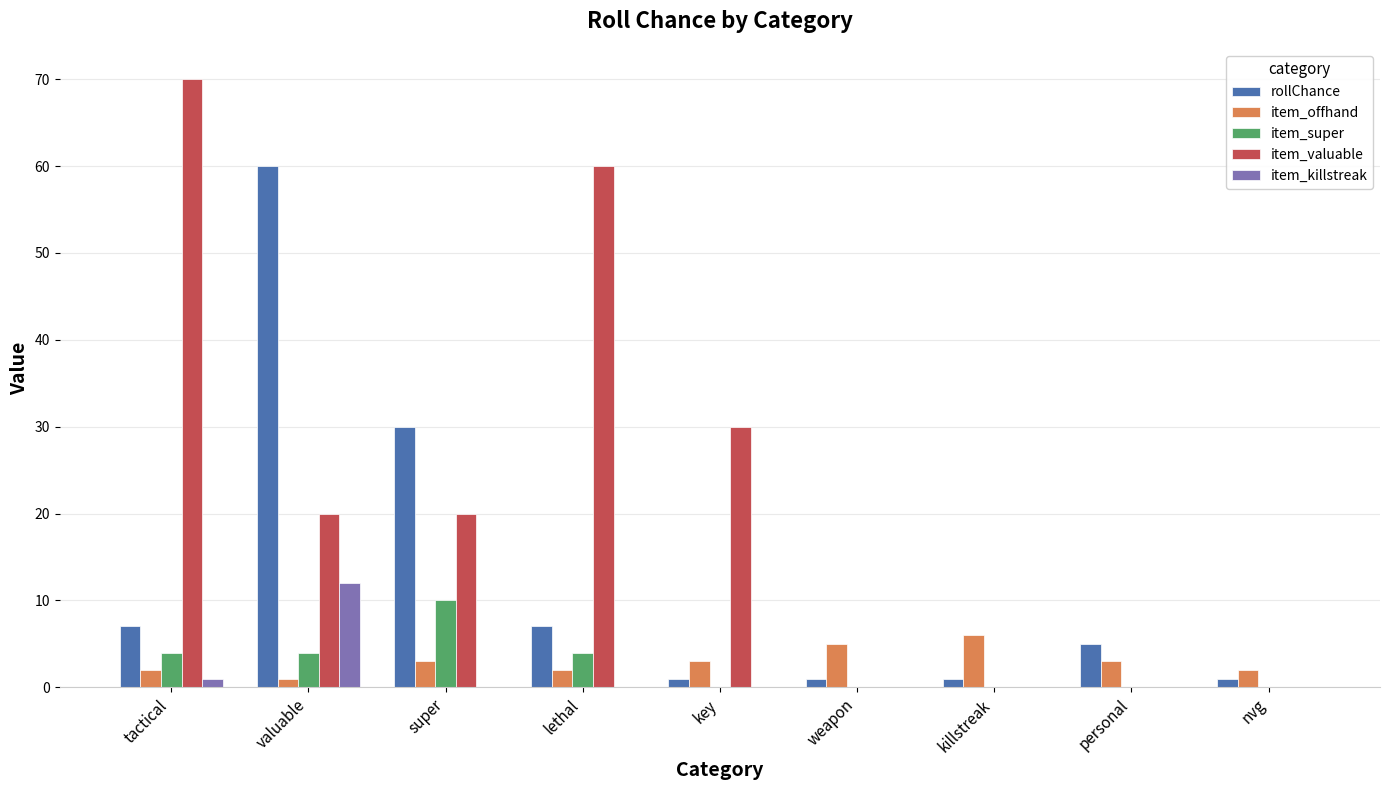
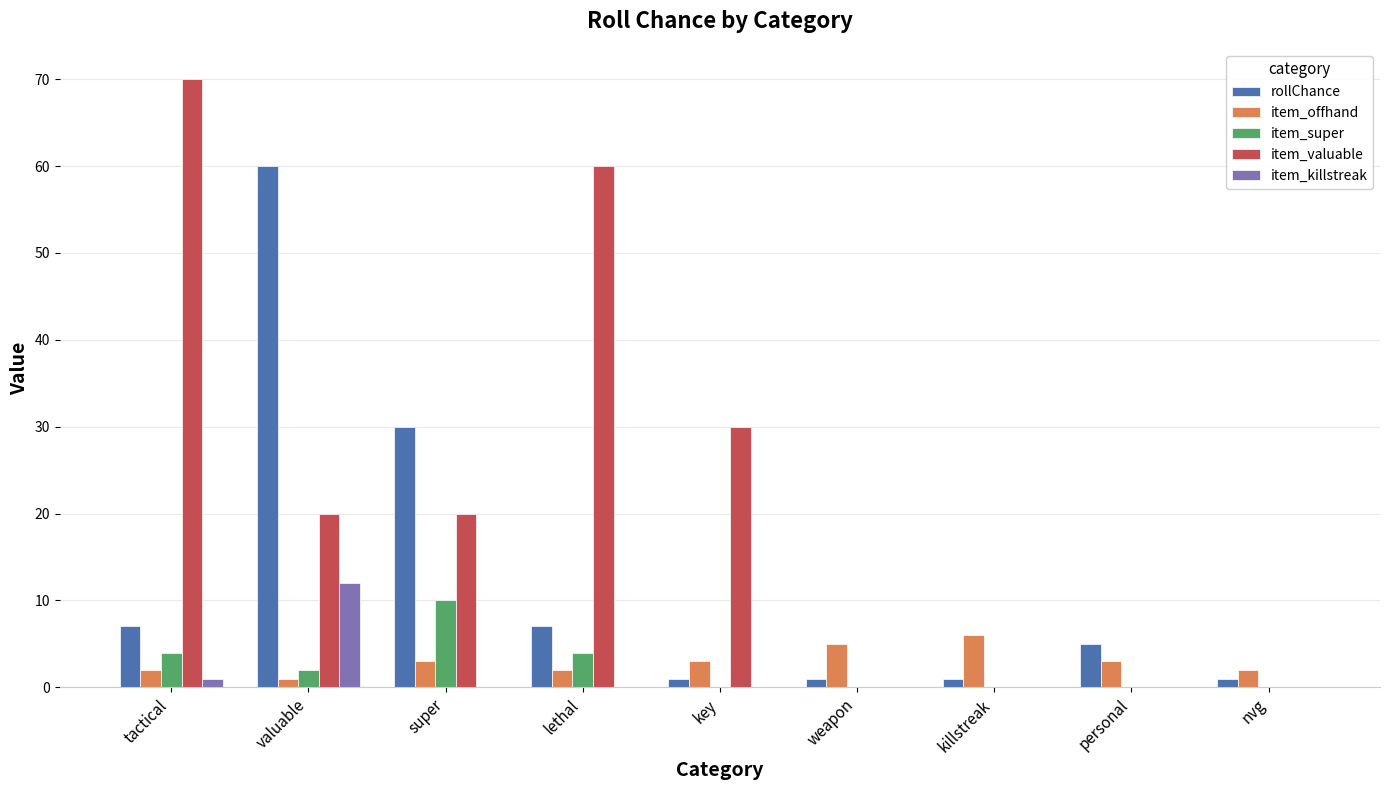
item_super, valuable: 4 -> 2
